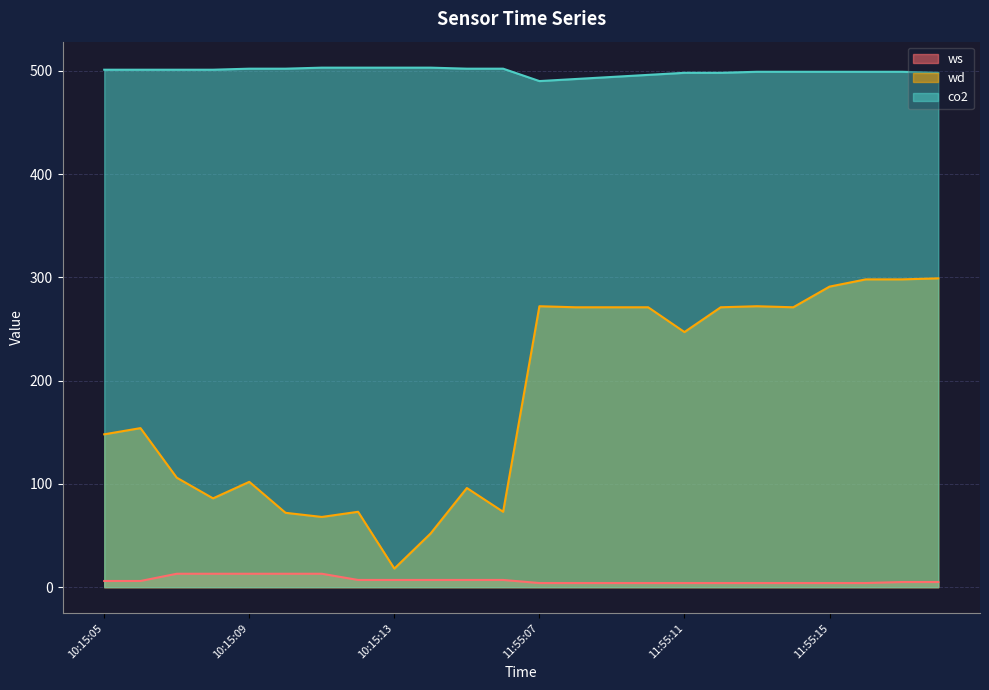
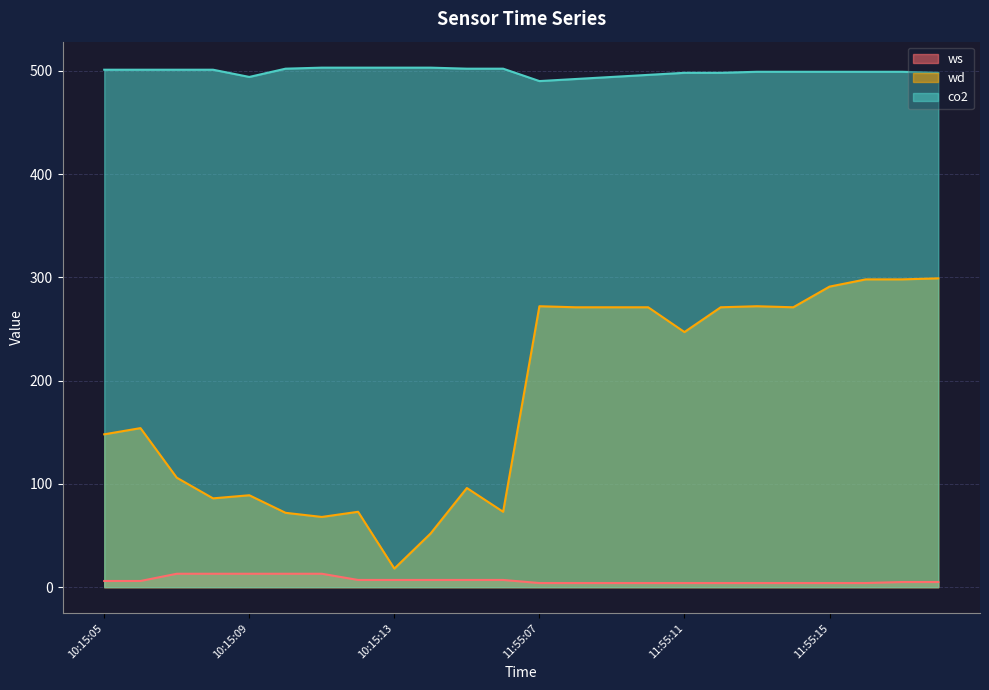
wd, 10:15:09: 102 -> 89
co2, 10:15:09: 502 -> 494
